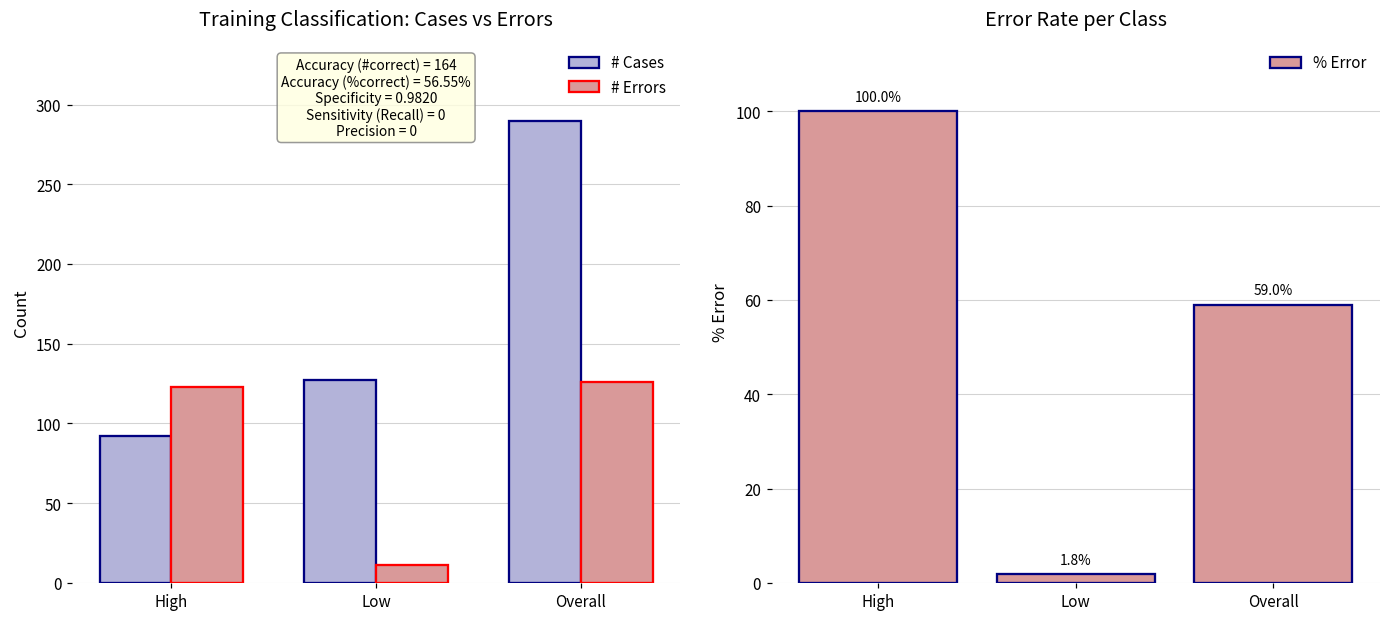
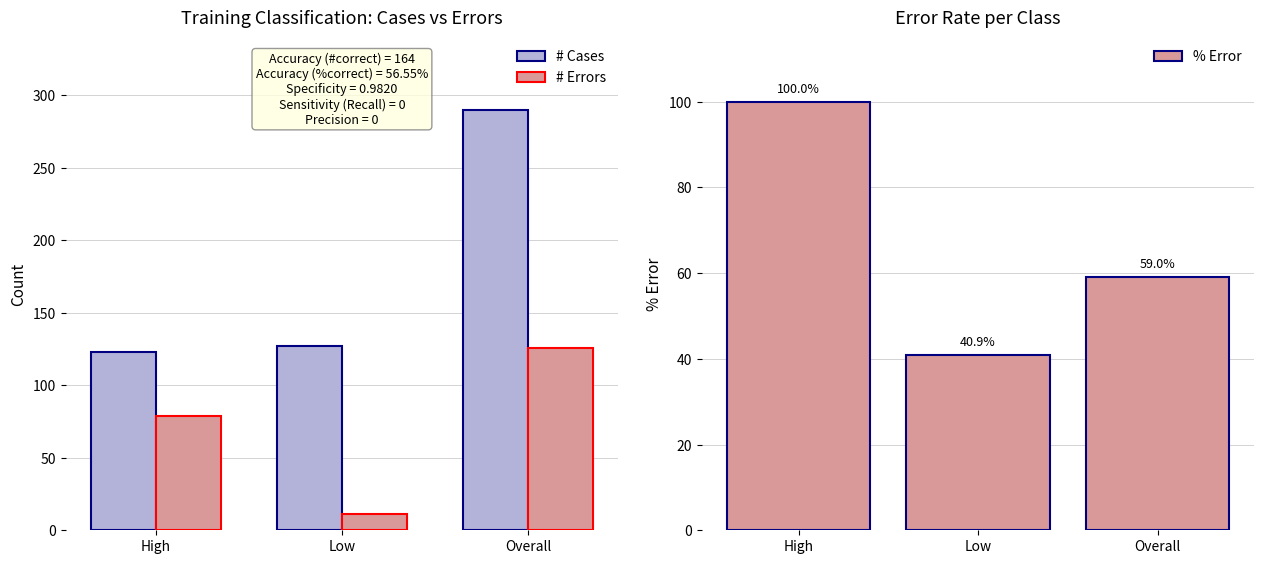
Training Classification: Cases vs Errors, # Cases, High: 92 -> 123
Training Classification: Cases vs Errors, # Errors, High: 123 -> 79
Error Rate per Class, Low: 1.8% -> 40.9%
